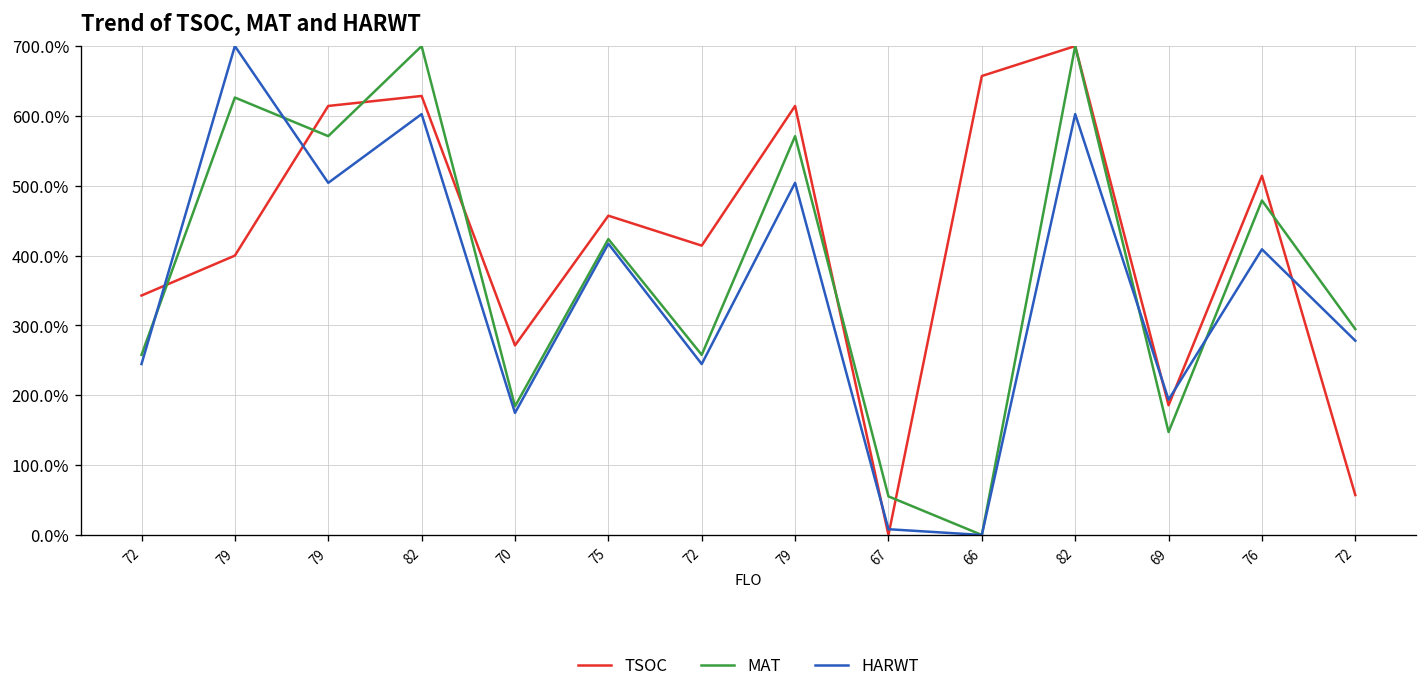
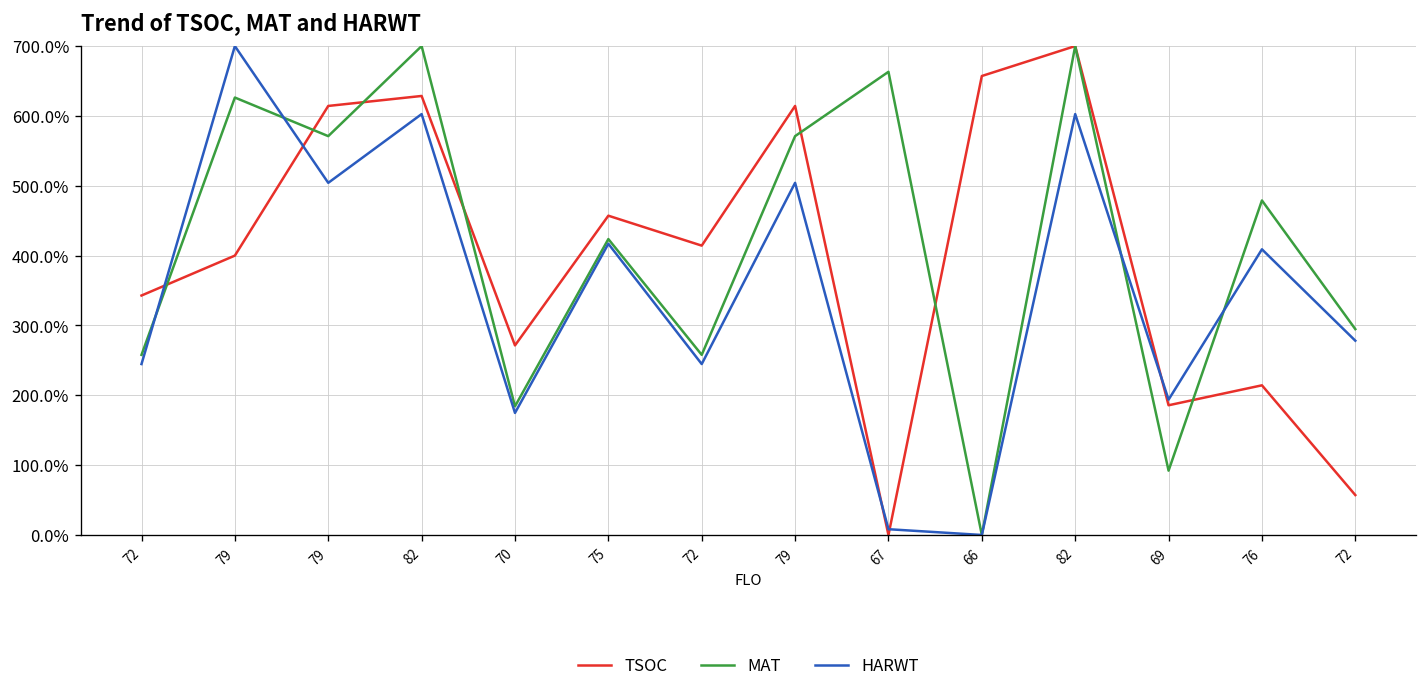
MAT, 67: 60% -> 660%
MAT, 69: 150% -> 90%
TSOC, 76: 510% -> 210%
